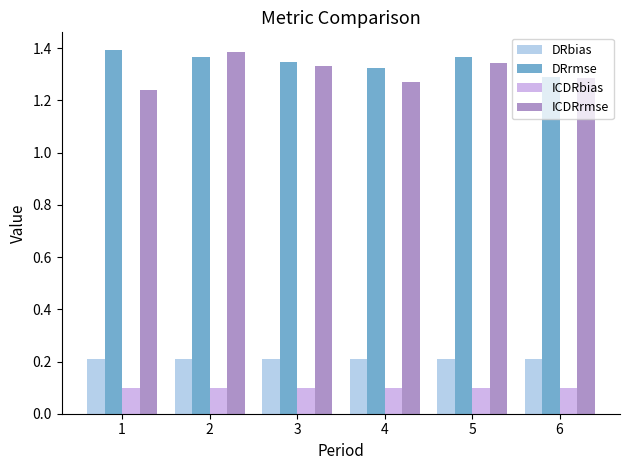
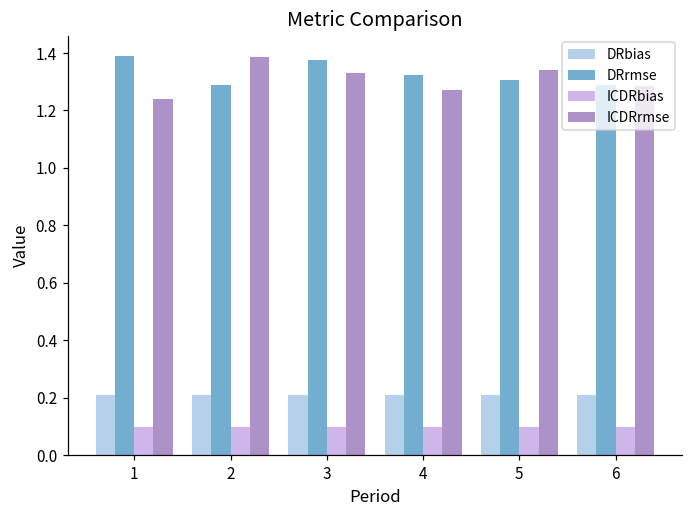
DRrmse, 2: 1.37 -> 1.29
DRrmse, 3: 1.35 -> 1.38
DRrmse, 5: 1.37 -> 1.31
